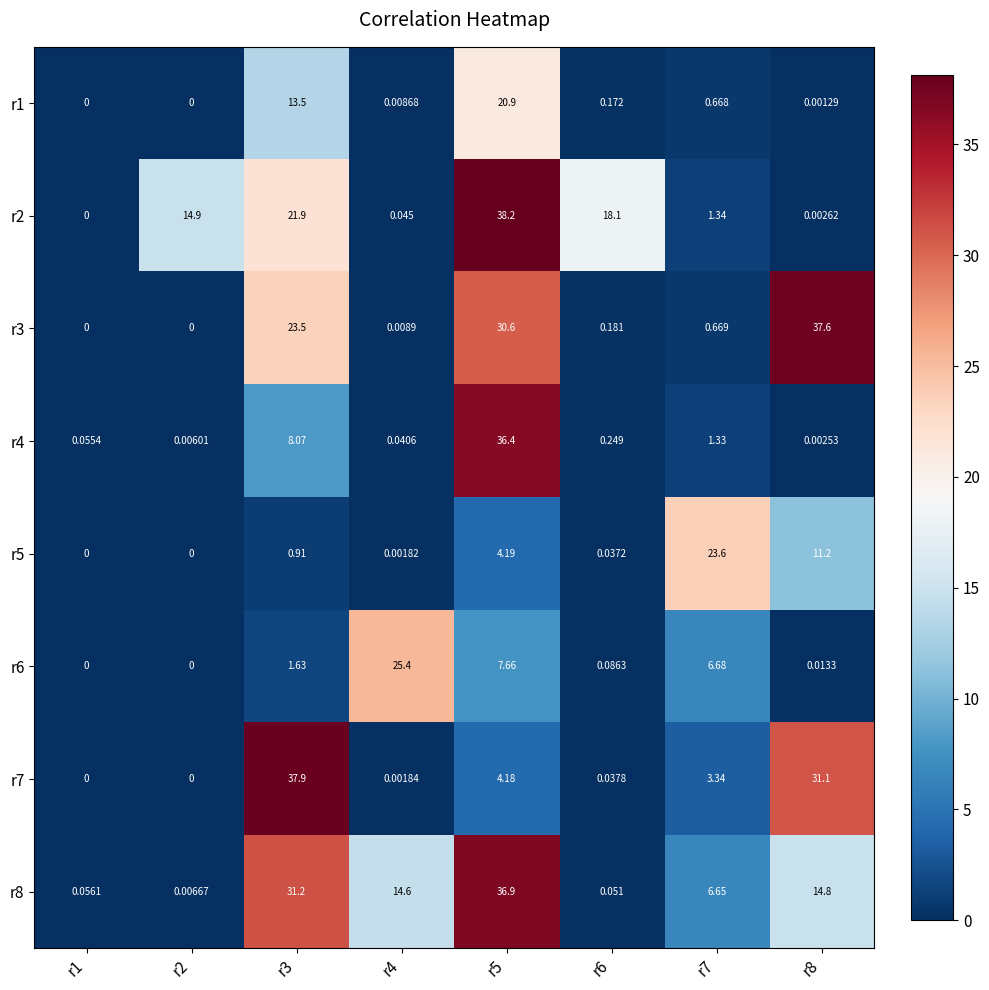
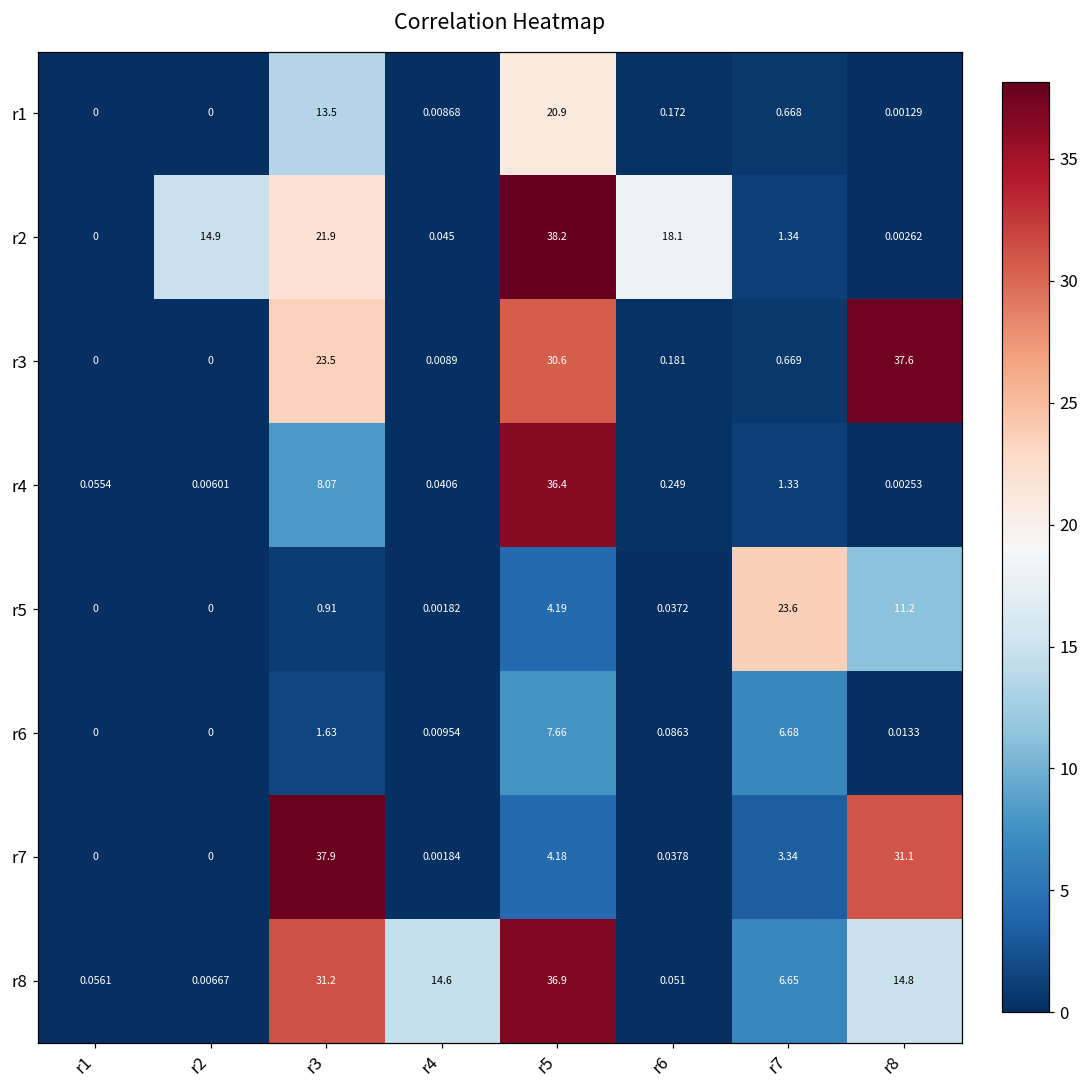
r6, r4: 25.4 -> 0.00954
